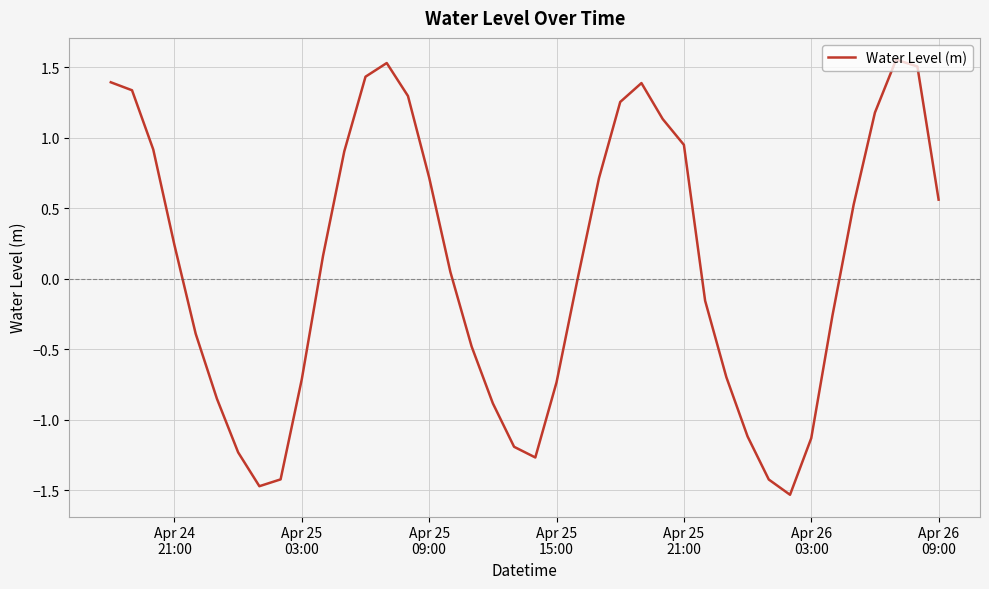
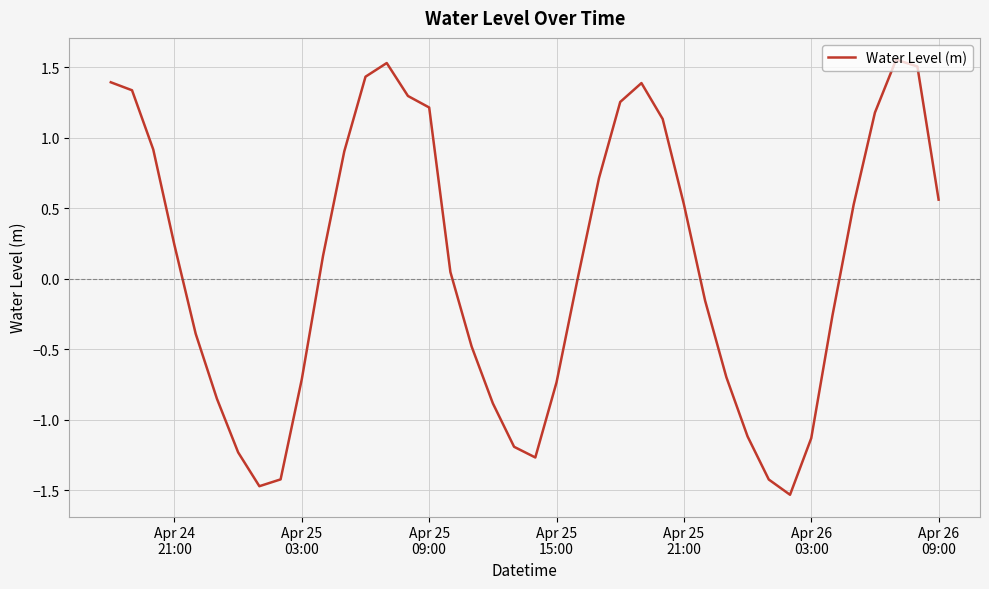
Apr 25 09:00: 0.72 -> 1.21
Apr 25 21:00: 0.95 -> 0.53
